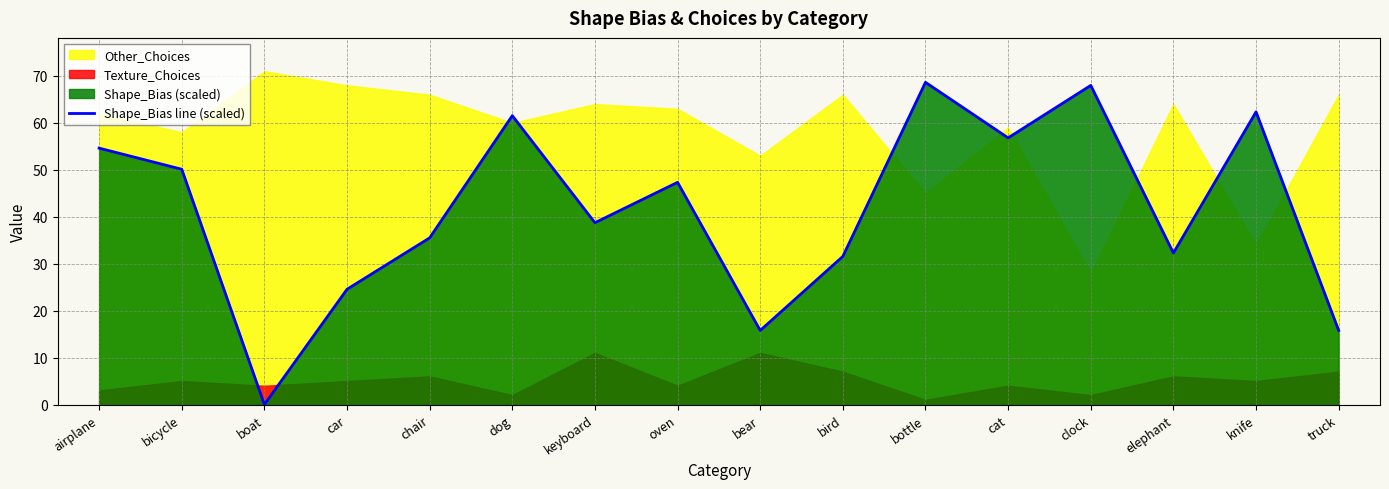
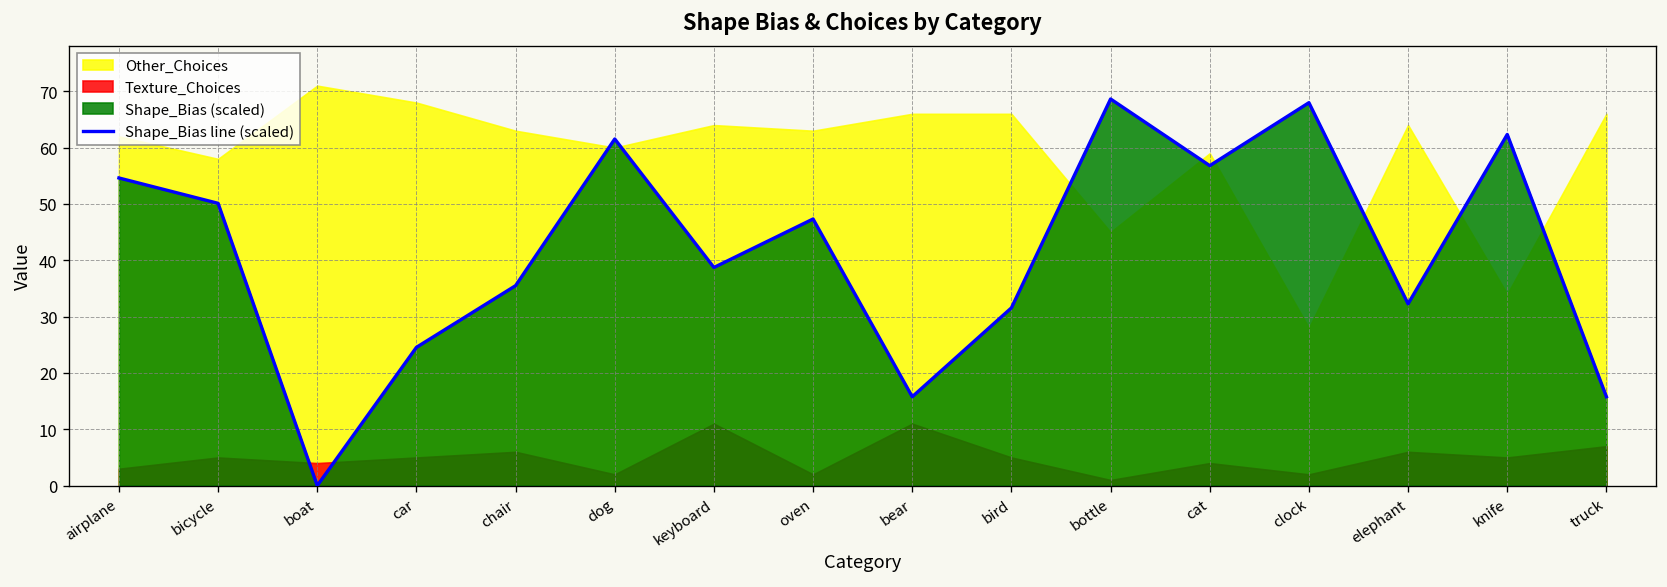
Other_Choices, chair: 66 -> 63
Texture_Choices, oven: 4 -> 2
Other_Choices, bear: 53 -> 66
Texture_Choices, bird: 7 -> 5
